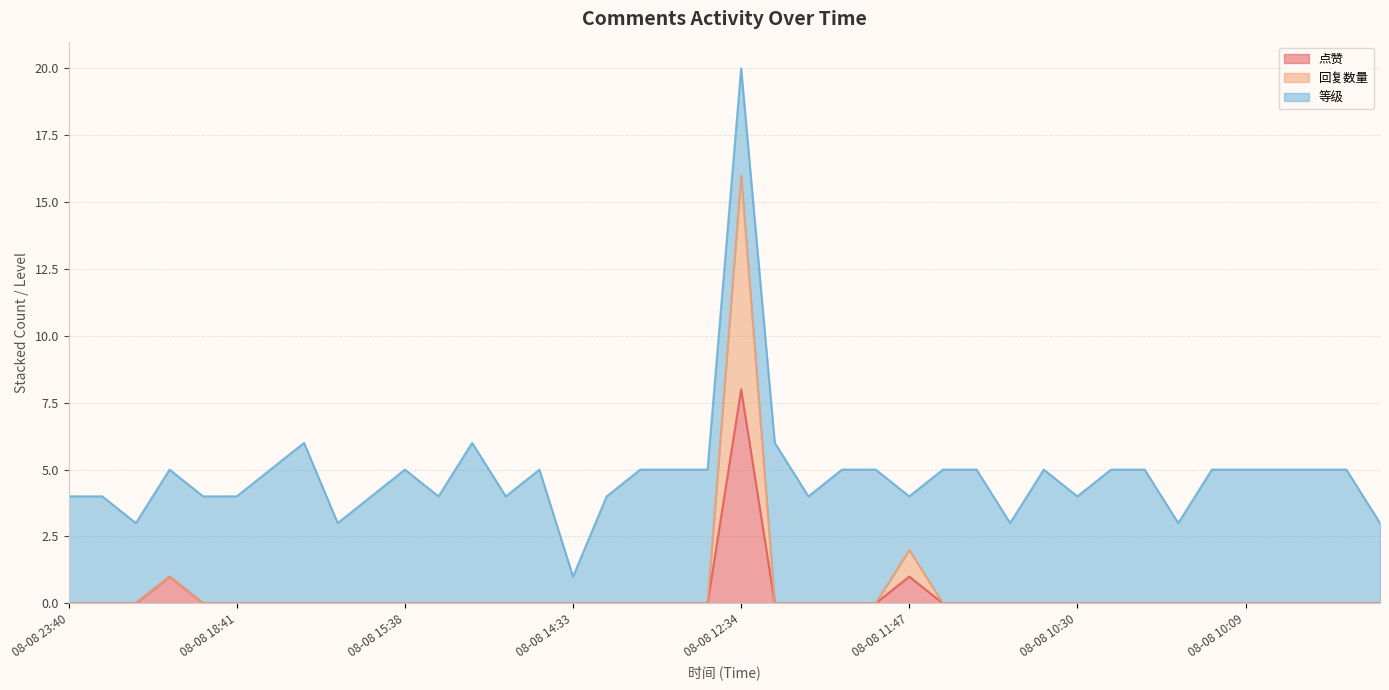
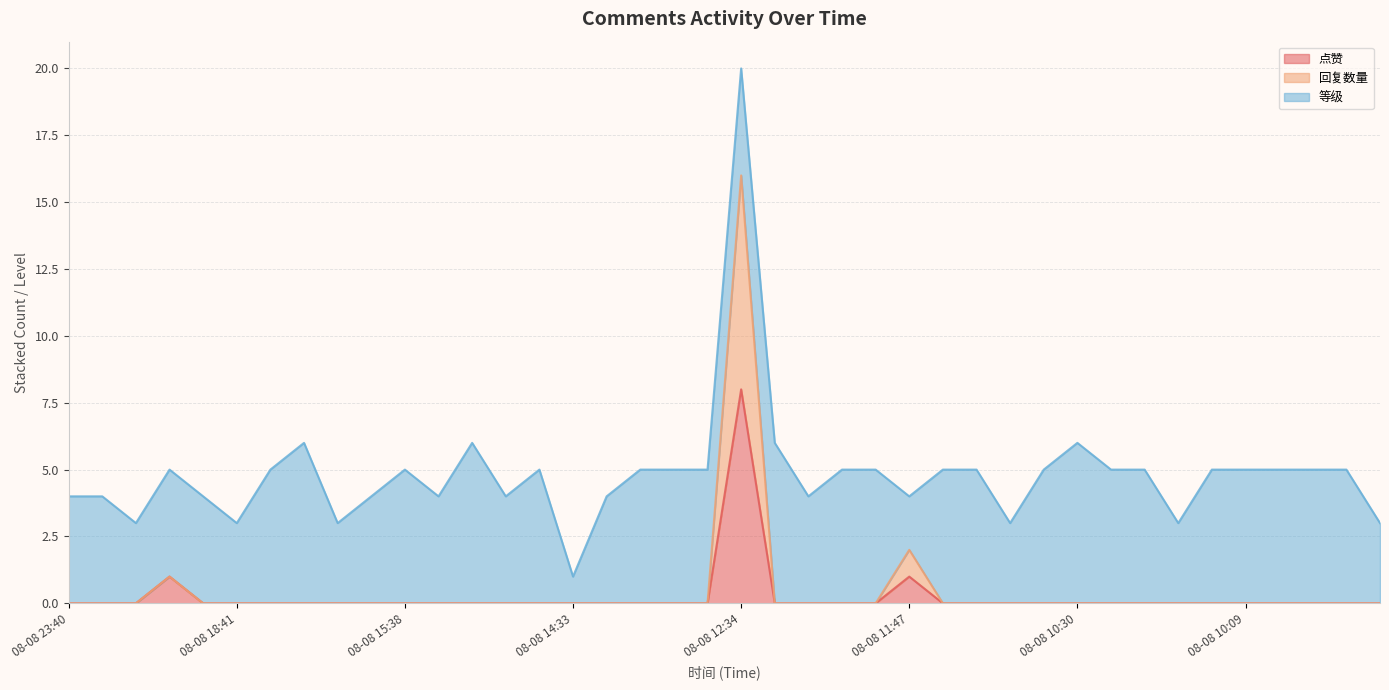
等级, 08-08 18:41: 4 -> 3
等级, 08-08 10:30: 4 -> 6
